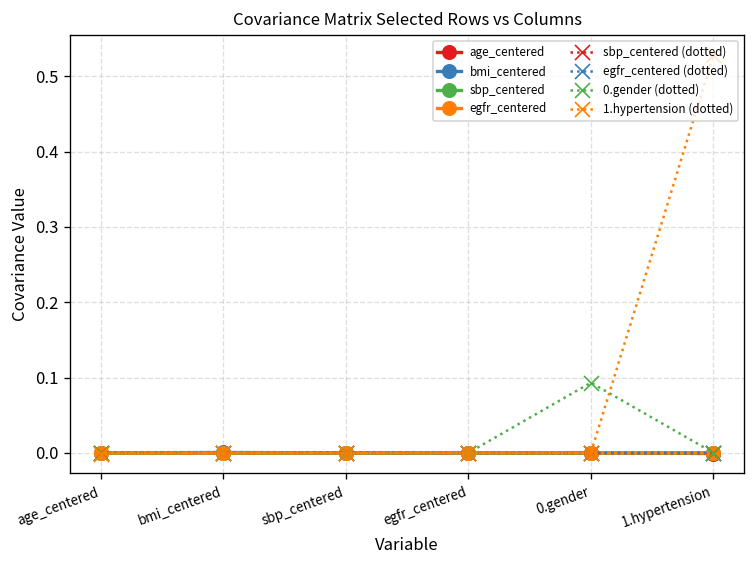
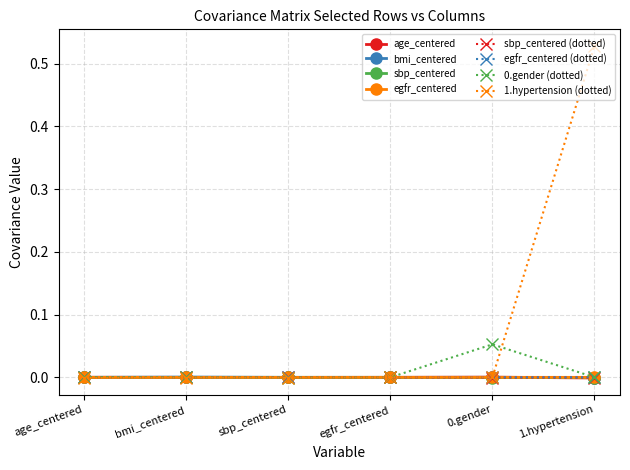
0.gender (dotted), 0.gender: 0.09 -> 0.05
